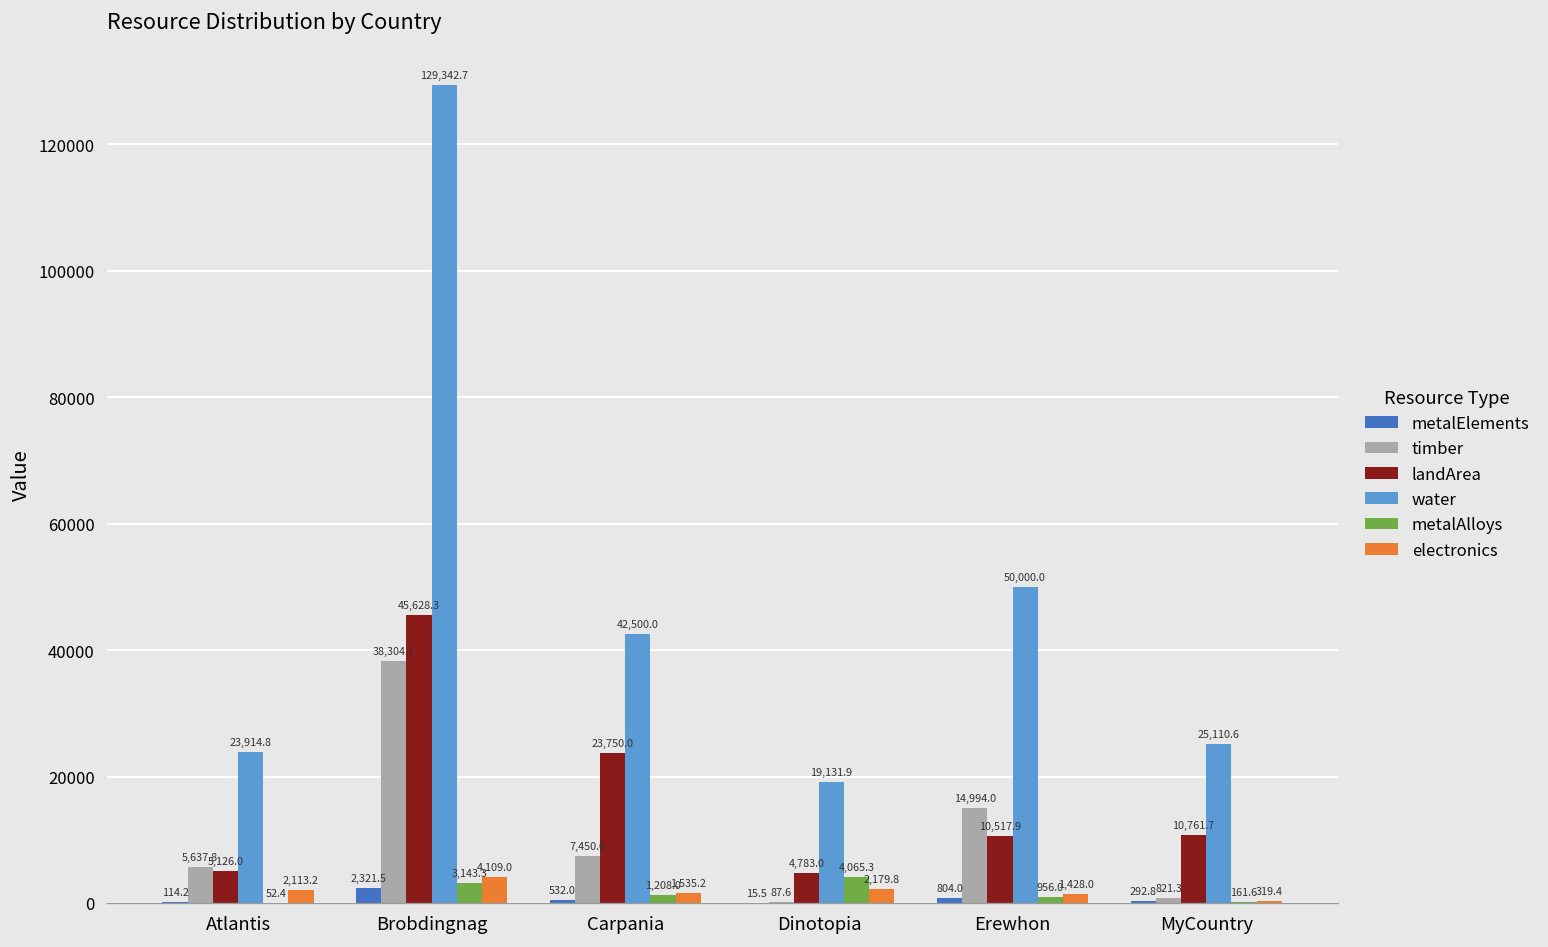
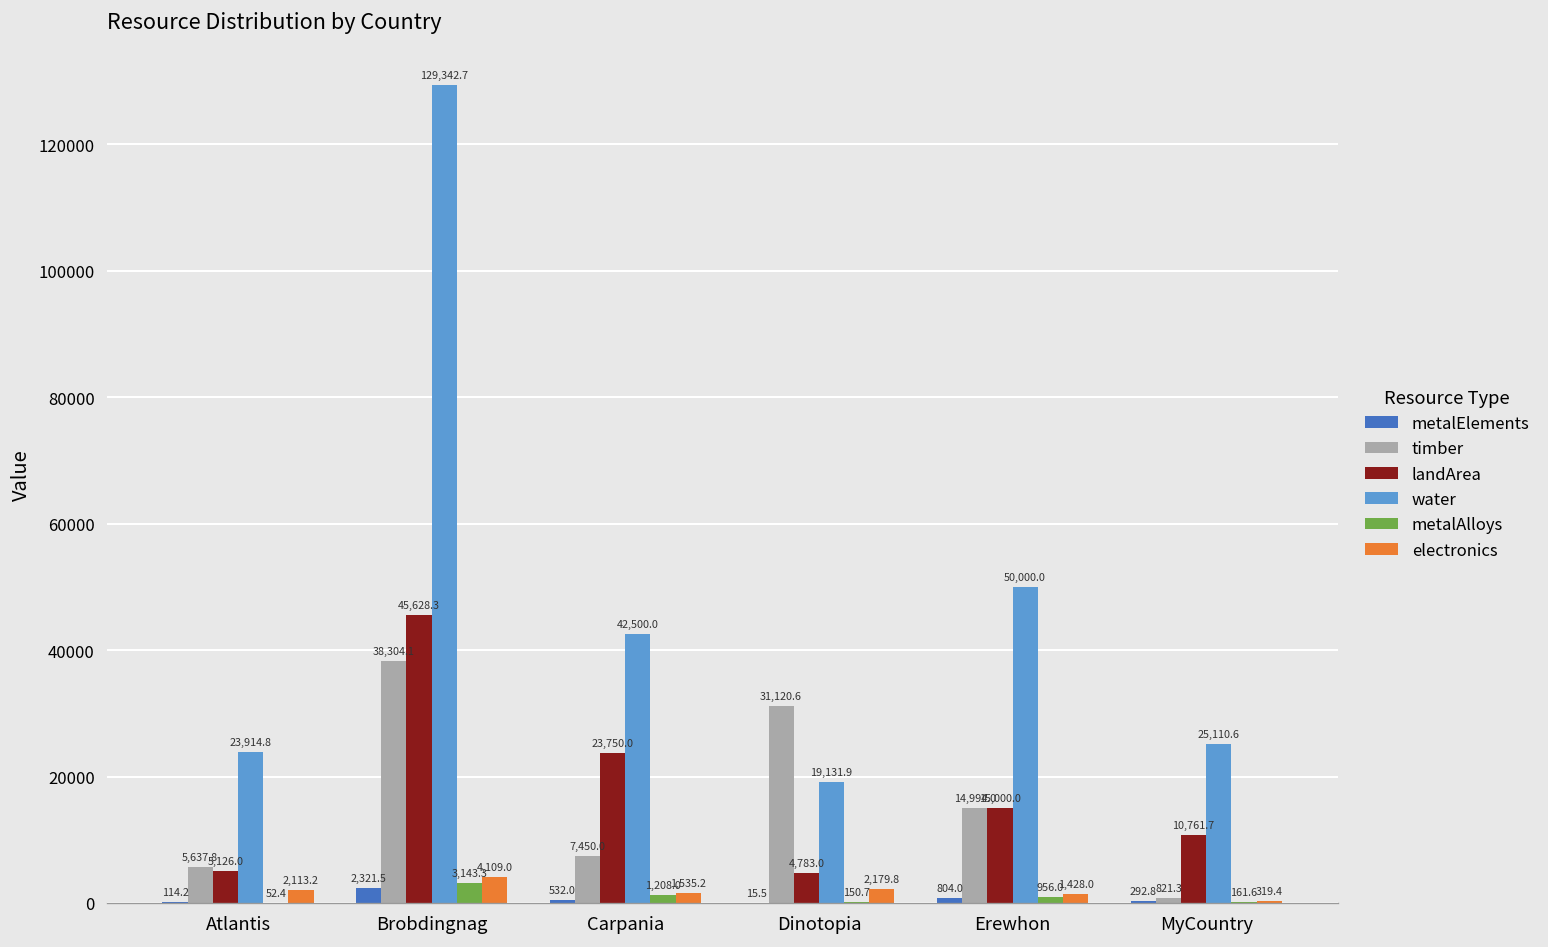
timber, Dinotopia: 87.6 -> 31,120.6
metalAlloys, Dinotopia: 4,065.3 -> 150.7
landArea, Erewhon: 10,517.9 -> 15,000.0
